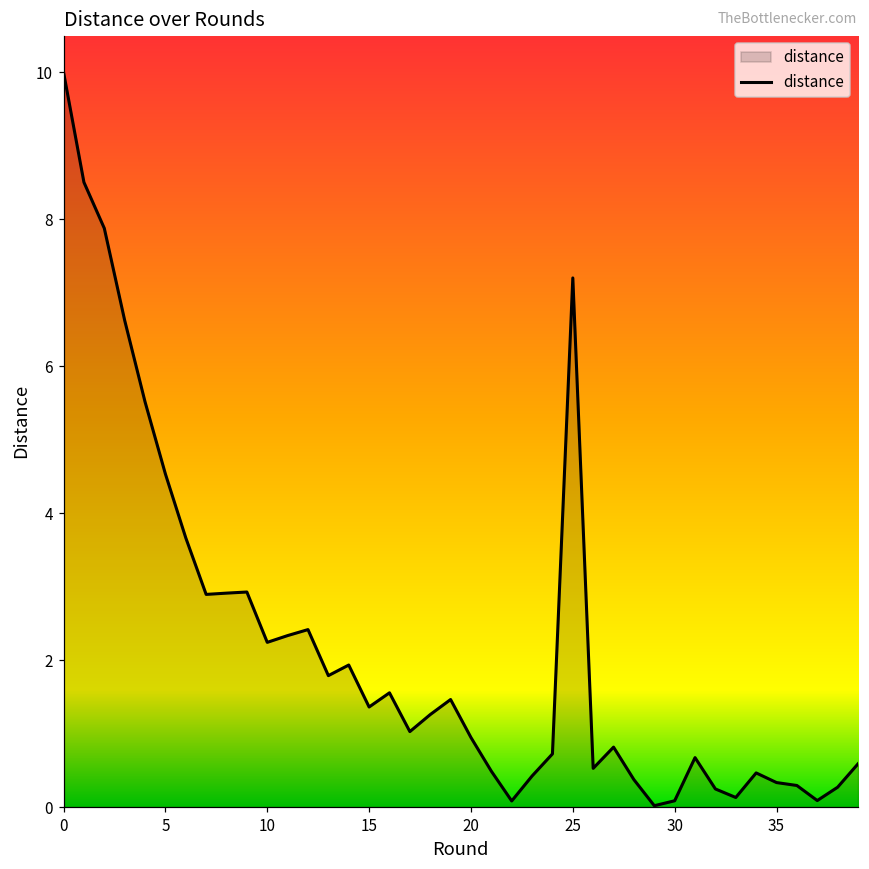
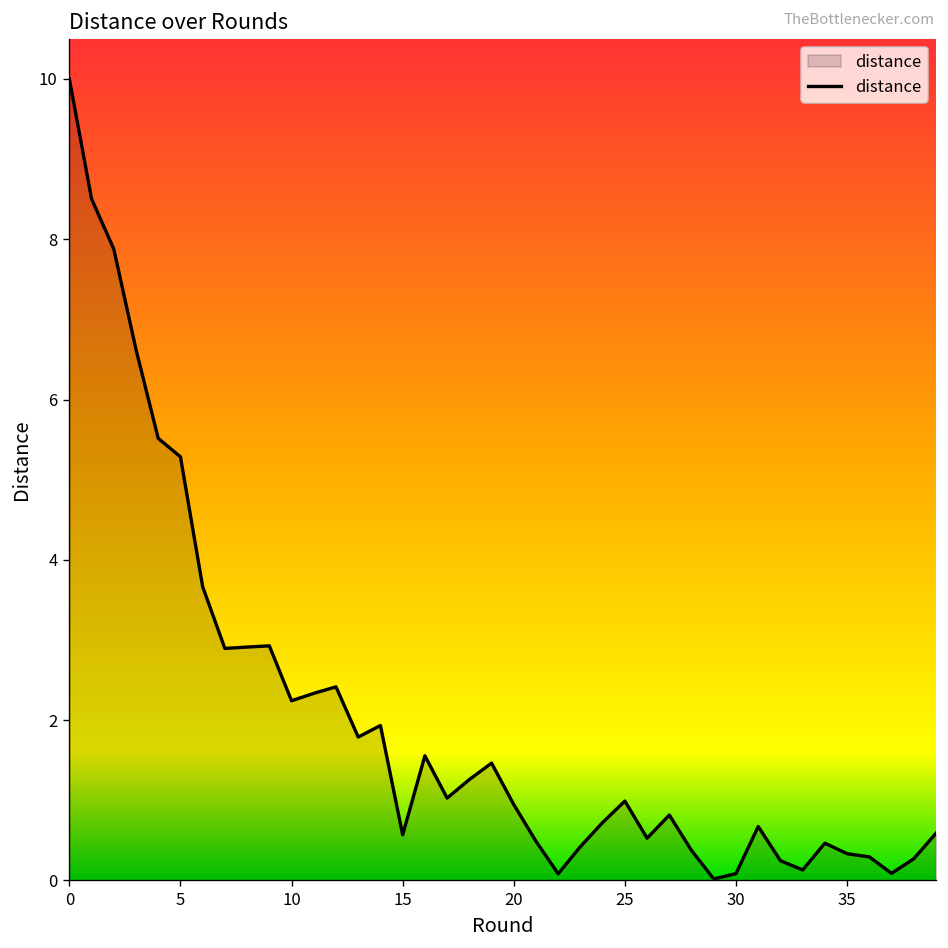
5: 4.5 -> 5.3
15: 1.4 -> 0.6
25: 7.2 -> 1.0
